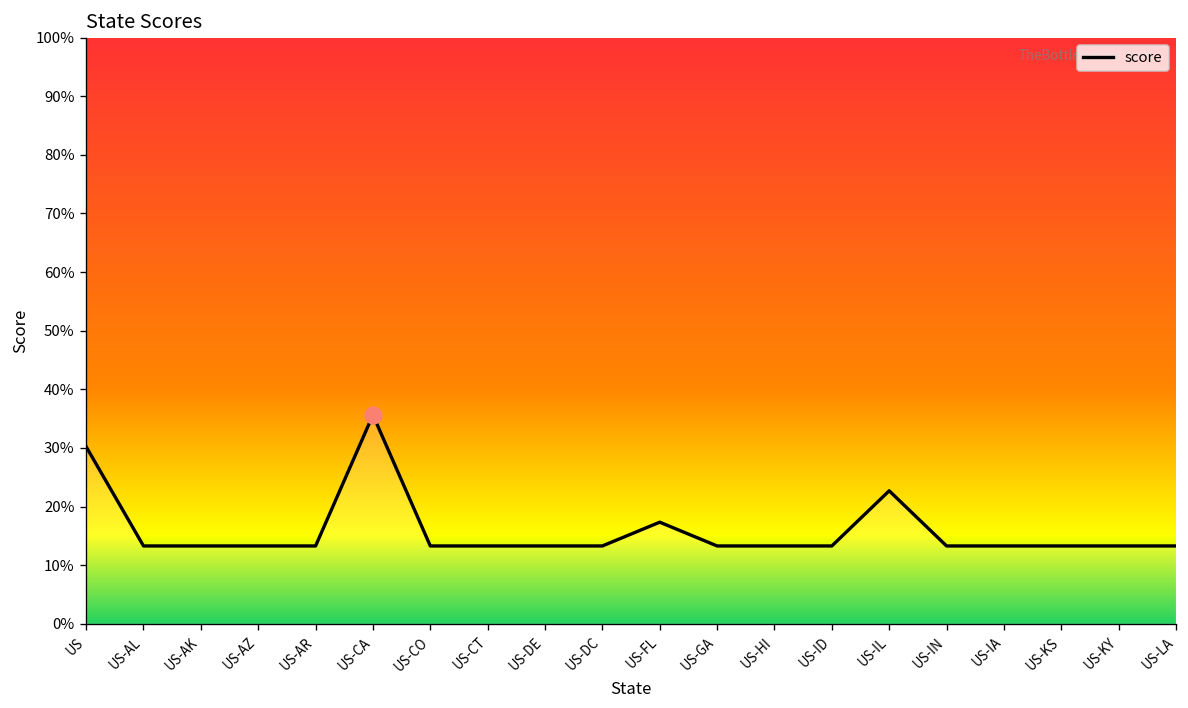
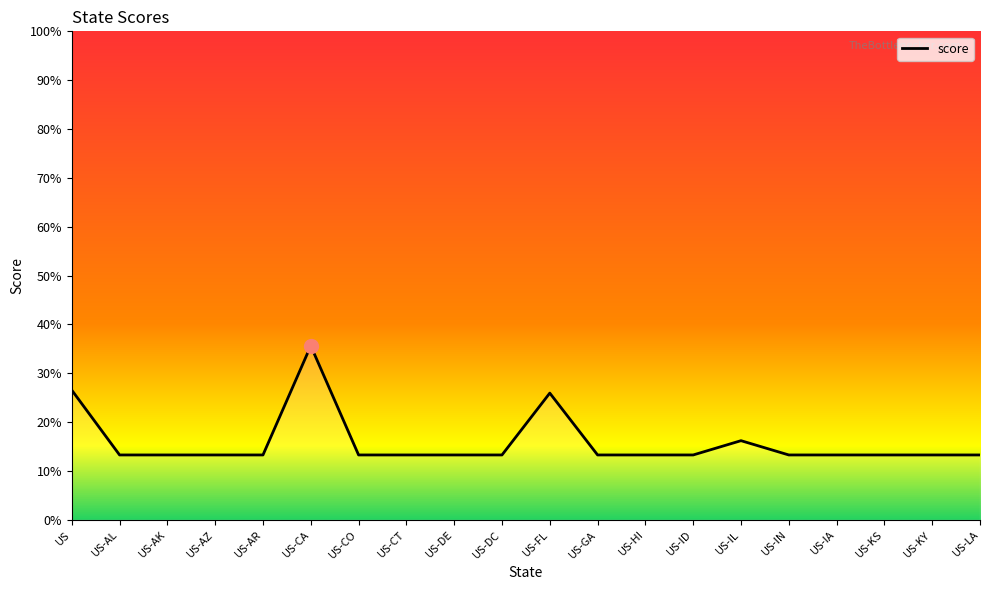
score, US: 30% -> 27%
score, US-FL: 17% -> 26%
score, US-IL: 23% -> 16%
